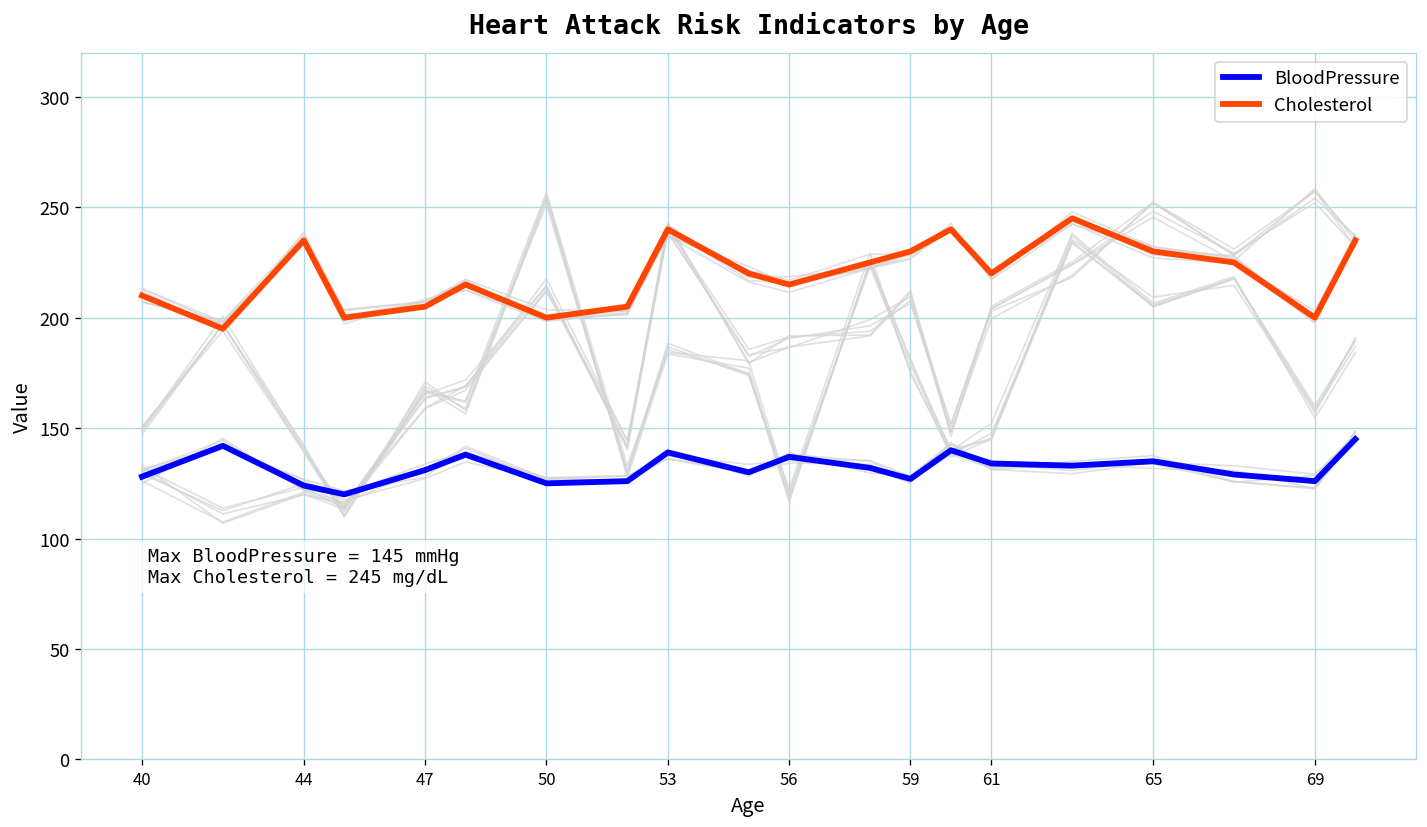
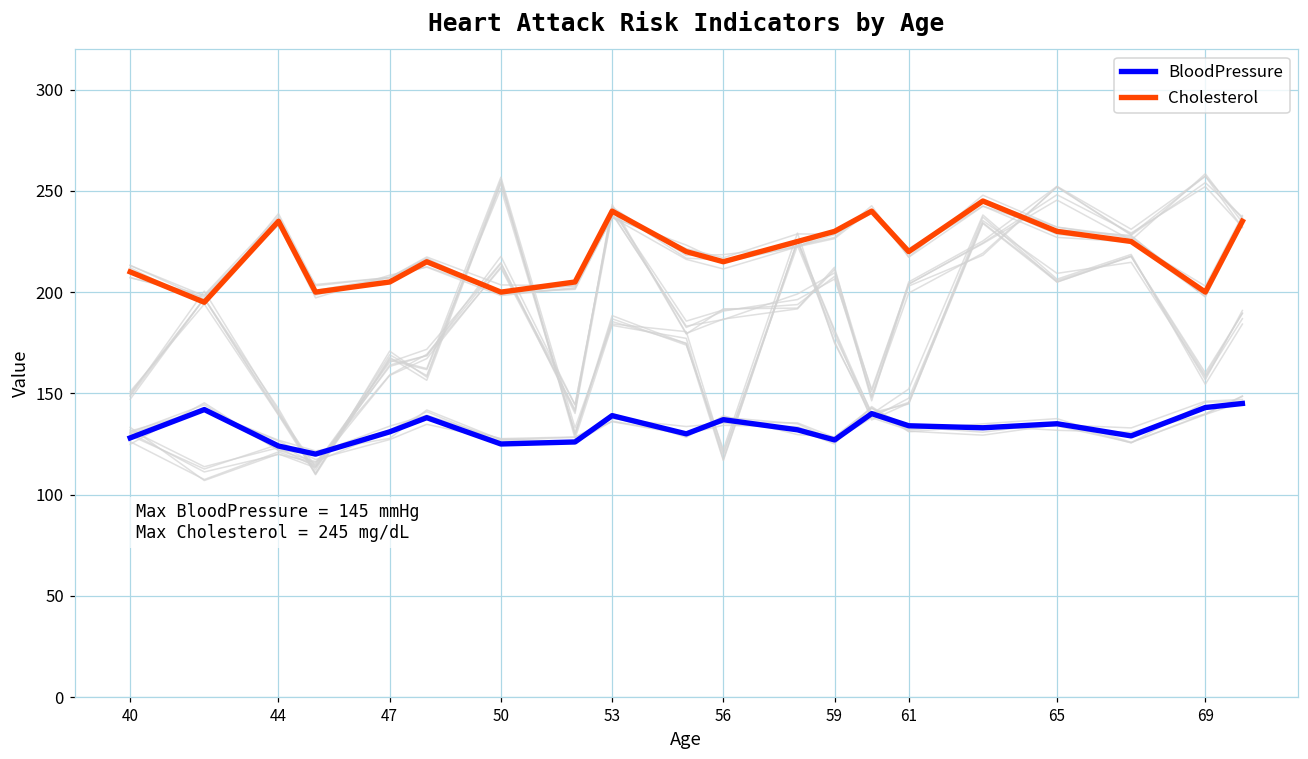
BloodPressure, 69: 126 -> 143
